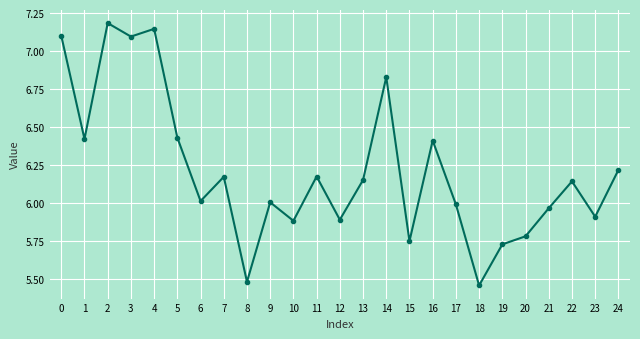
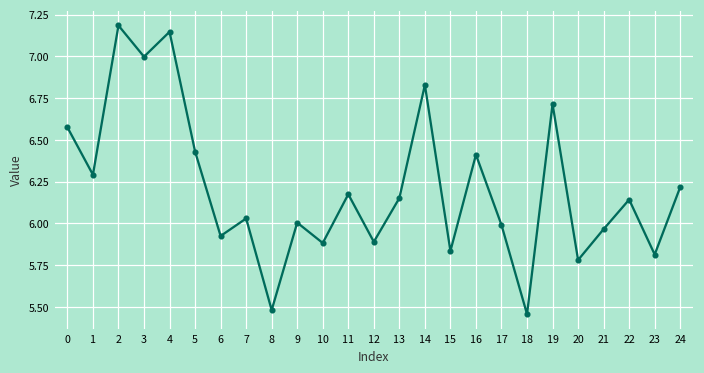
0: 7.10 -> 6.58
1: 6.42 -> 6.29
3: 7.10 -> 7.00
6: 6.01 -> 5.92
7: 6.17 -> 6.03
15: 5.75 -> 5.83
19: 5.73 -> 6.71
23: 5.91 -> 5.81
